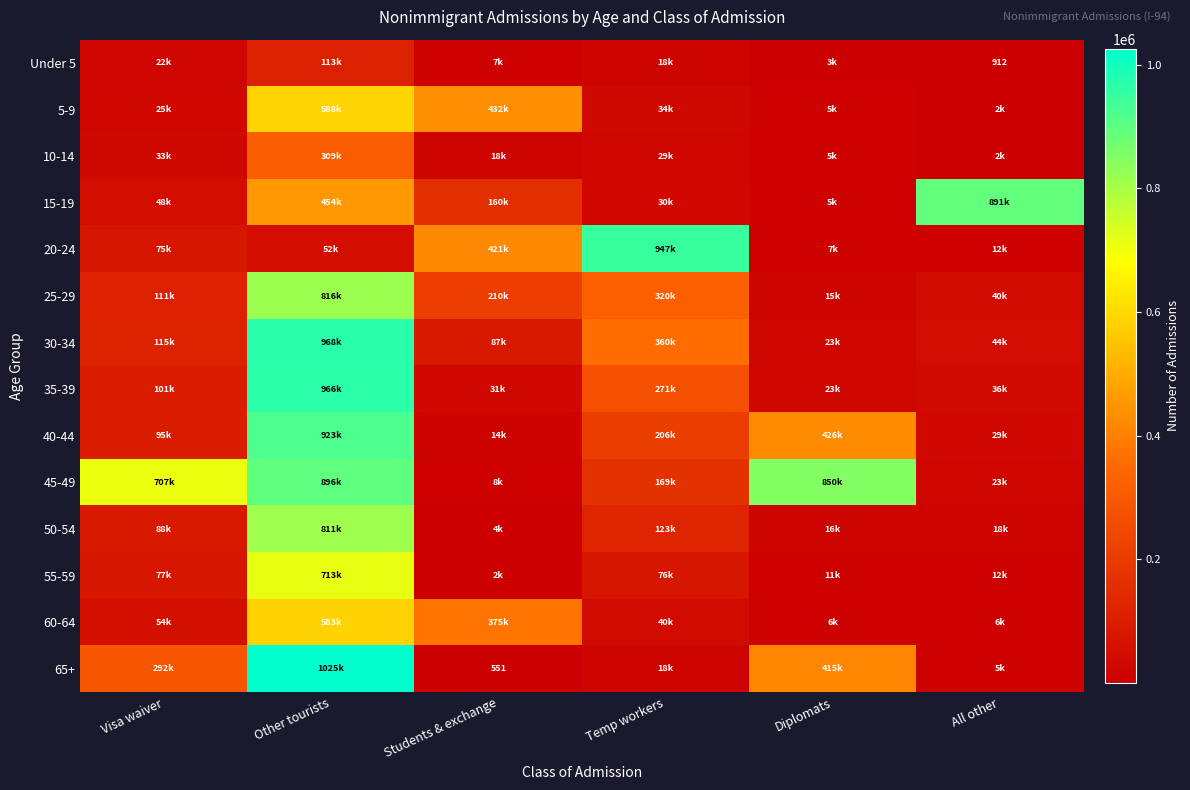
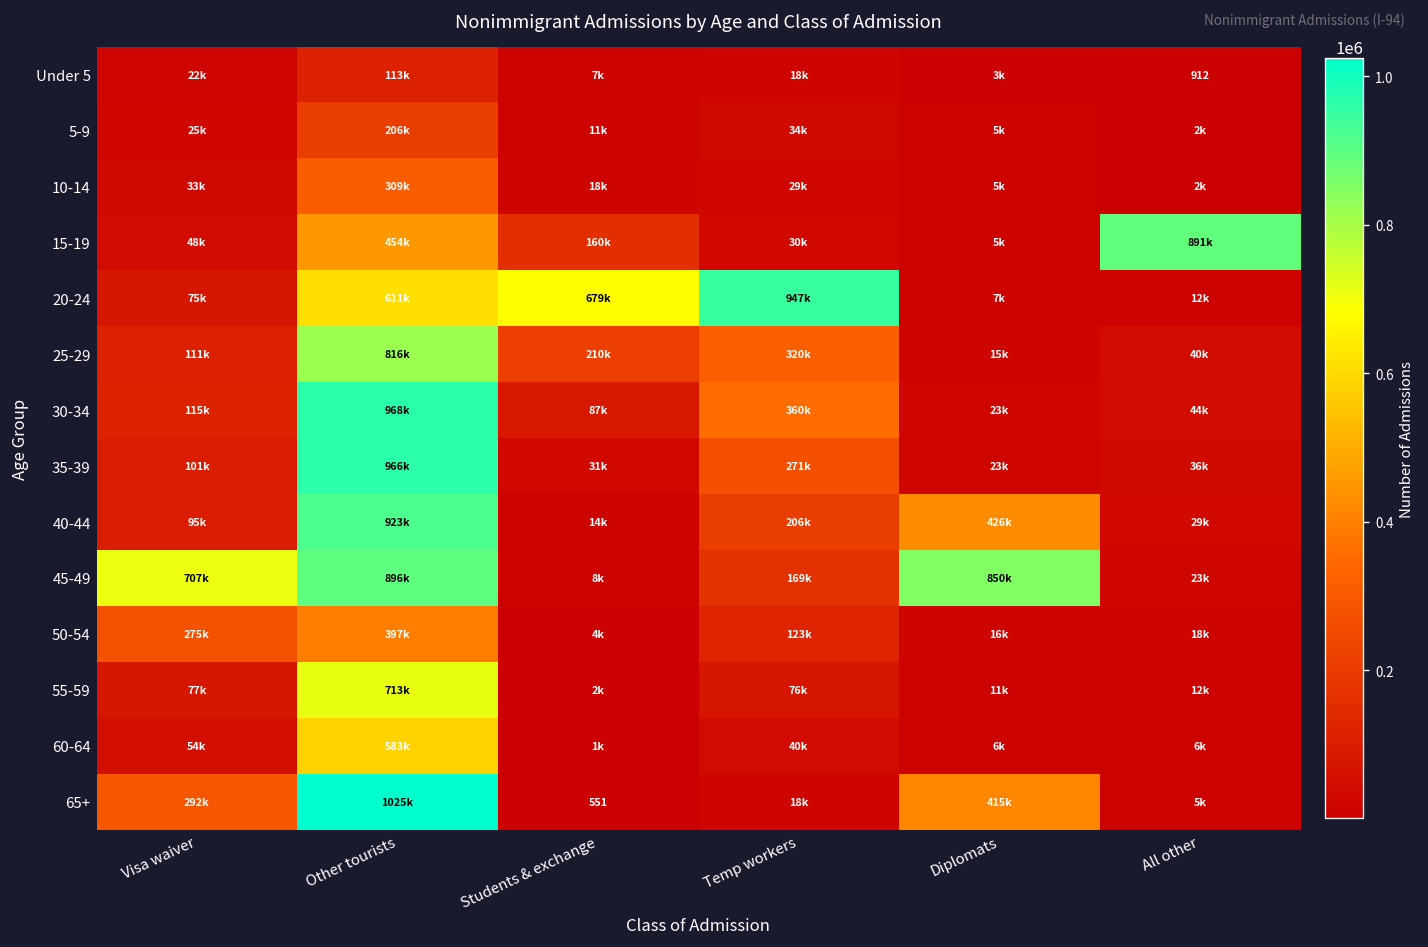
5-9, Other tourists: 588k -> 206k
5-9, Students & exchange: 432k -> 11k
20-24, Other tourists: 52k -> 611k
20-24, Students & exchange: 421k -> 679k
50-54, Visa waiver: 88k -> 275k
50-54, Other tourists: 811k -> 397k
60-64, Students & exchange: 375k -> 1k
